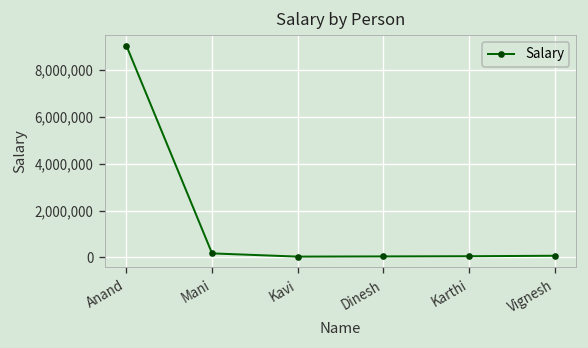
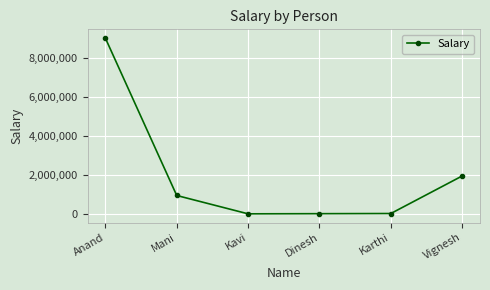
Mani: 200,000 -> 1,000,000
Vignesh: 100,000 -> 2,000,000
